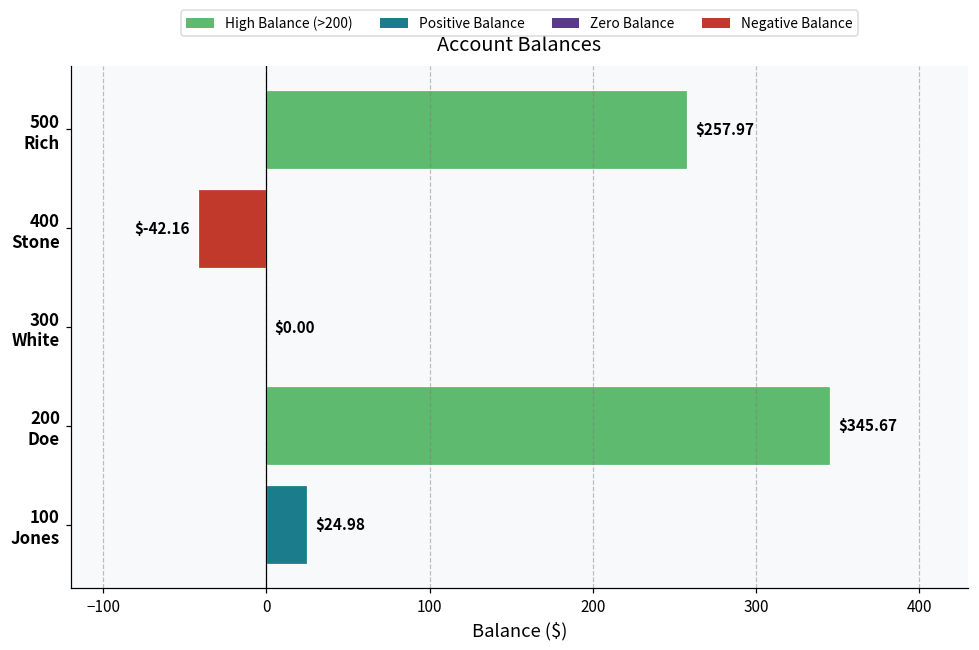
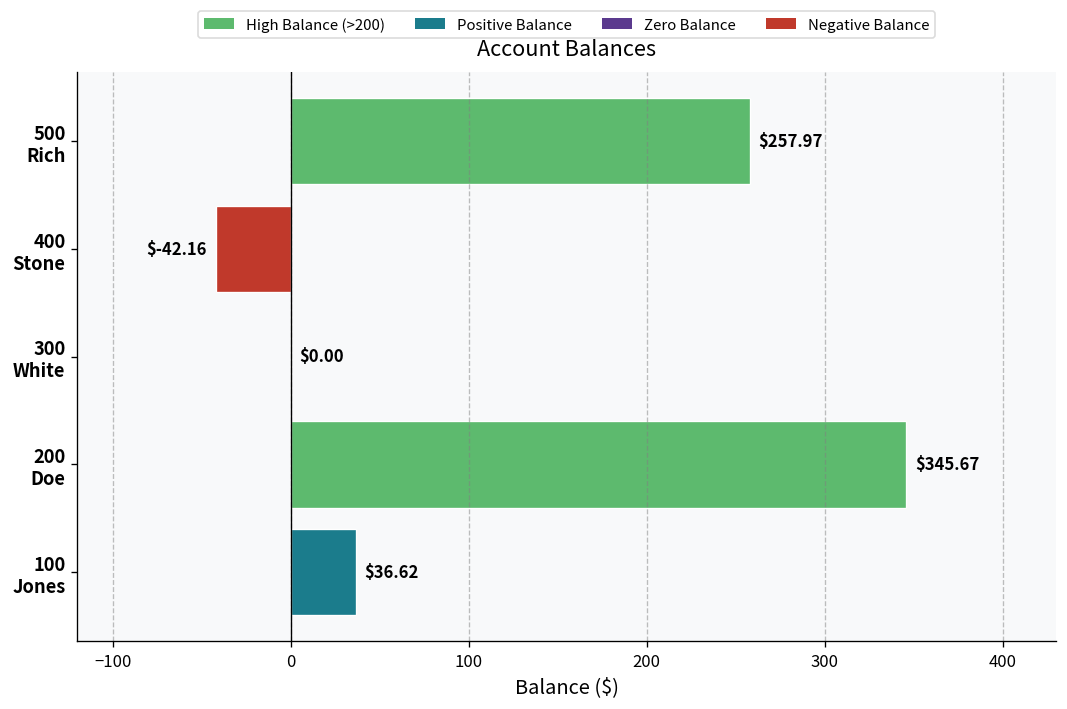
100 Jones: $24.98 -> $36.62
